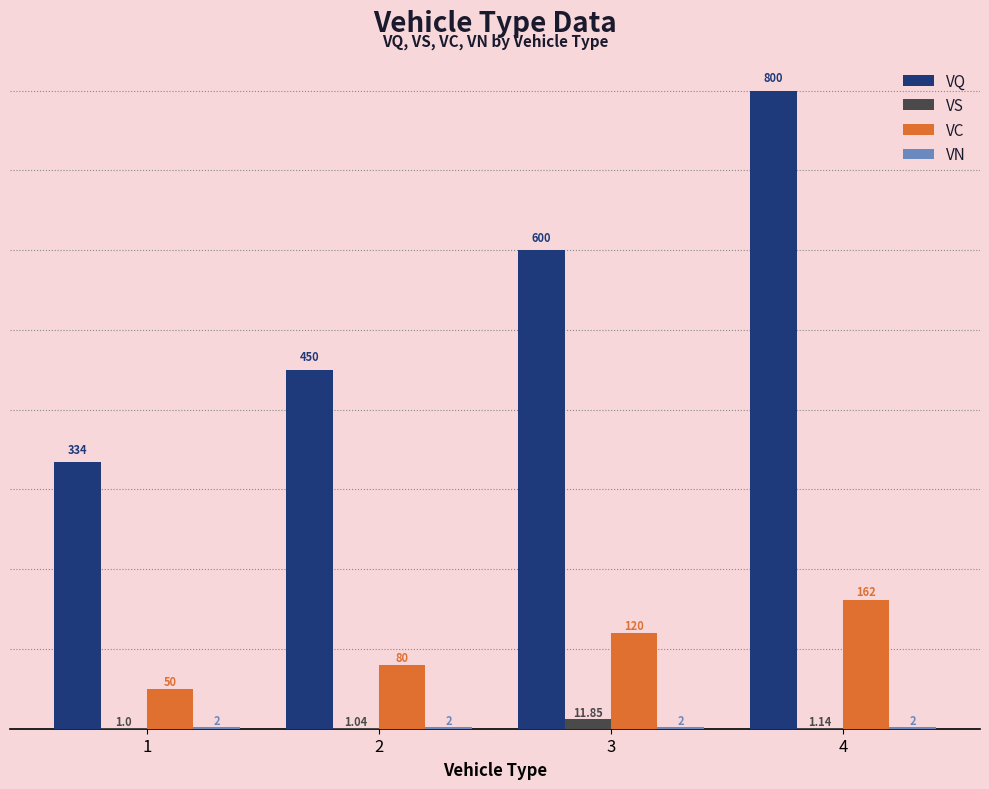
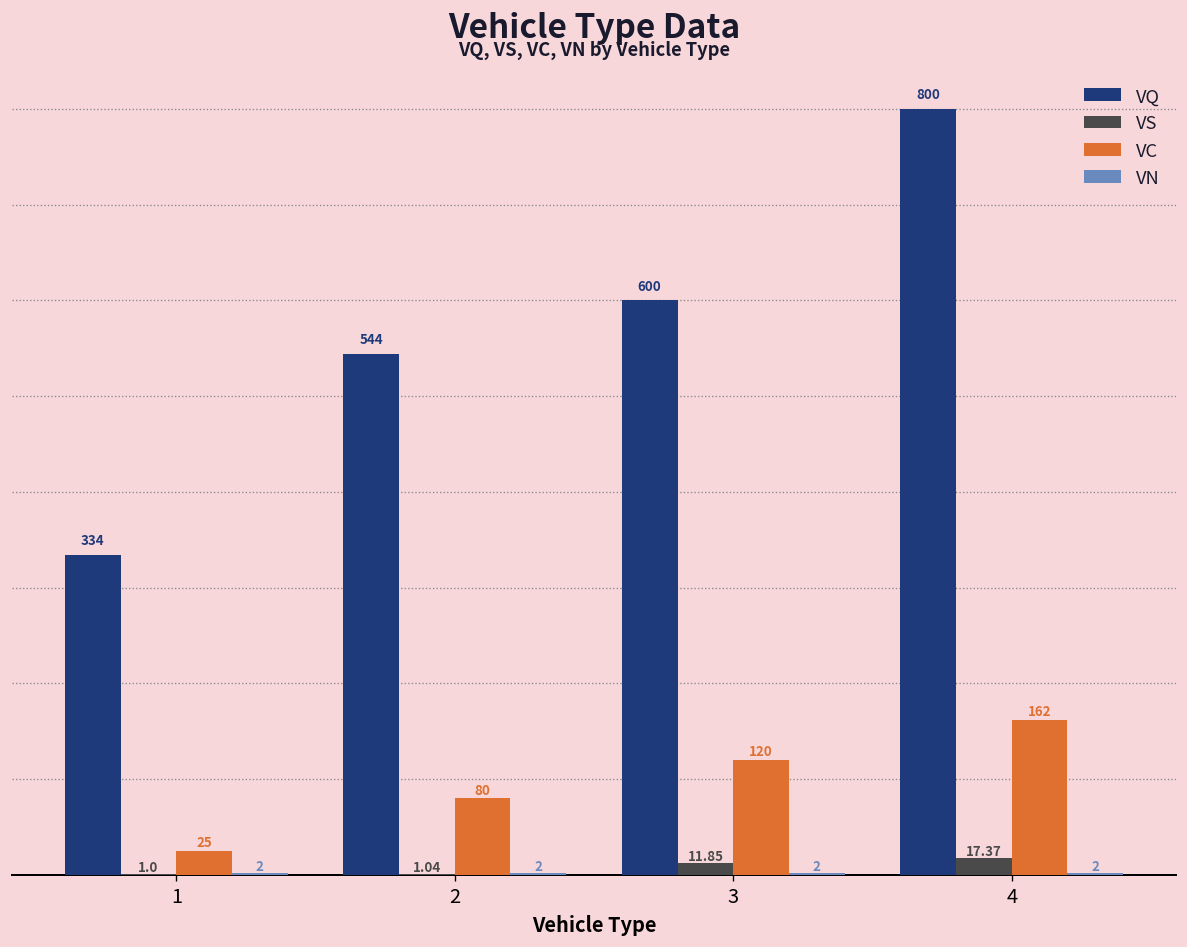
VC, 1: 50 -> 25
VQ, 2: 450 -> 544
VS, 4: 1.14 -> 17.37
